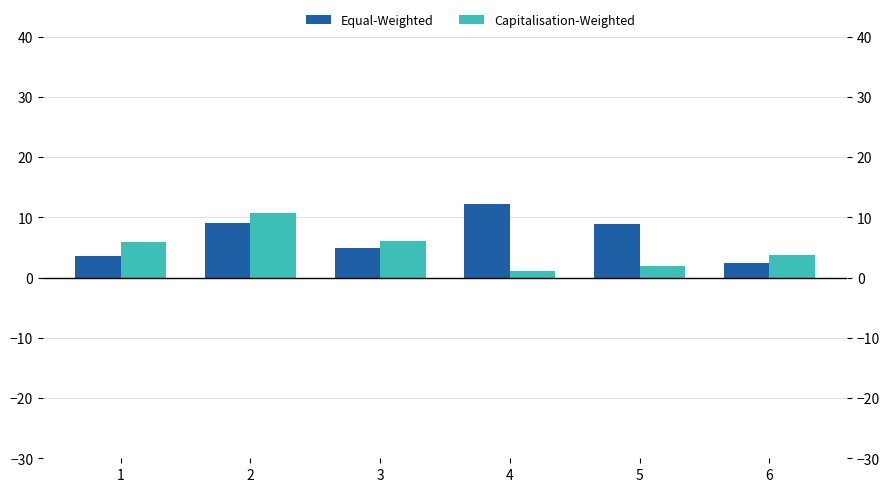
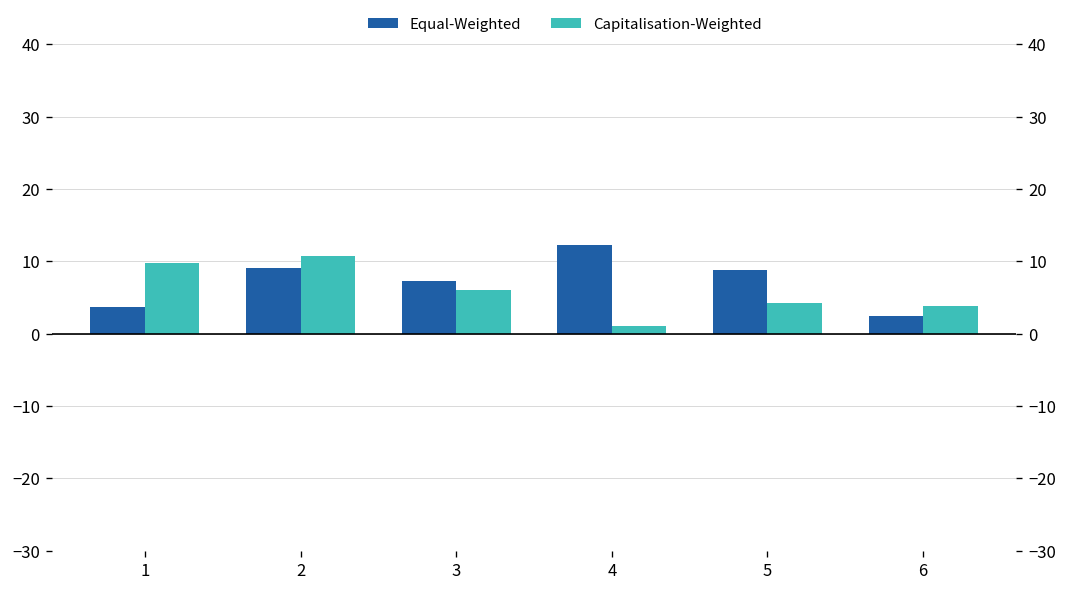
Capitalisation-Weighted, 1: 6 -> 10
Equal-Weighted, 3: 5 -> 7
Capitalisation-Weighted, 5: 2 -> 4
